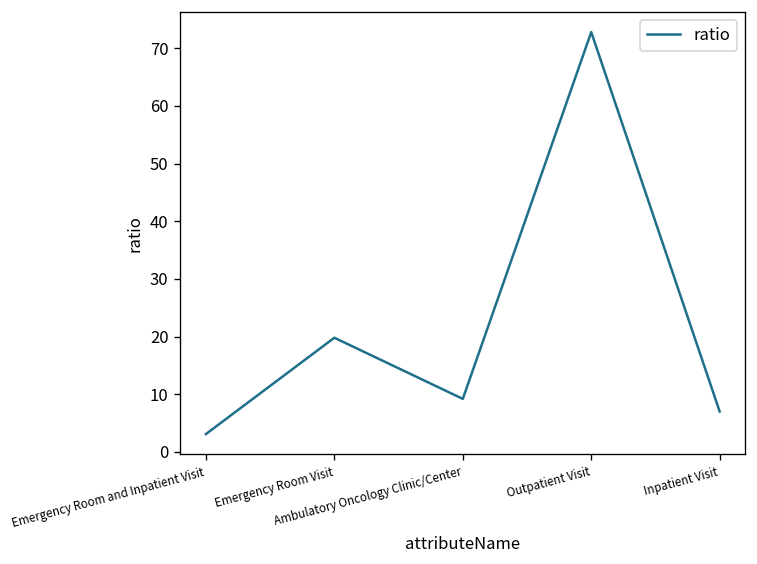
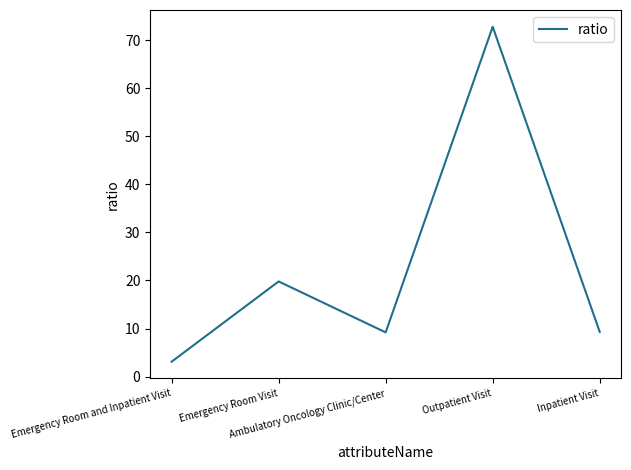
Inpatient Visit: 7 -> 9
